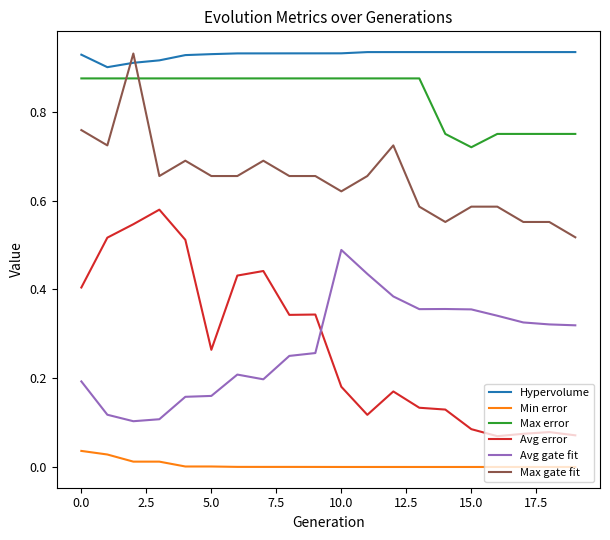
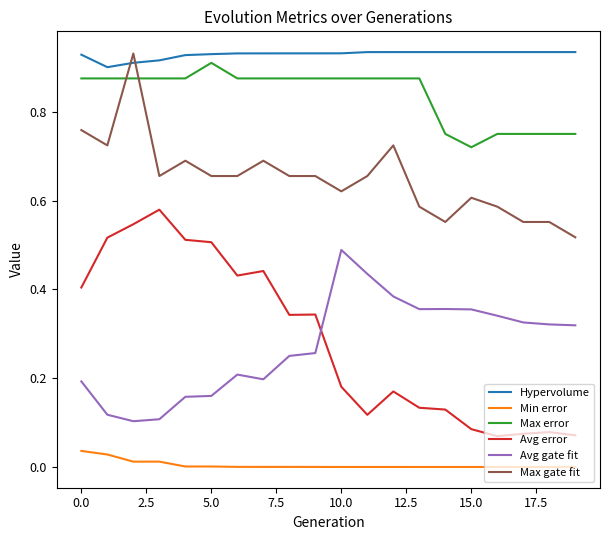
Max error, 5.0: 0.88 -> 0.91
Avg error, 5.0: 0.26 -> 0.51
Max gate fit, 15.0: 0.59 -> 0.61
